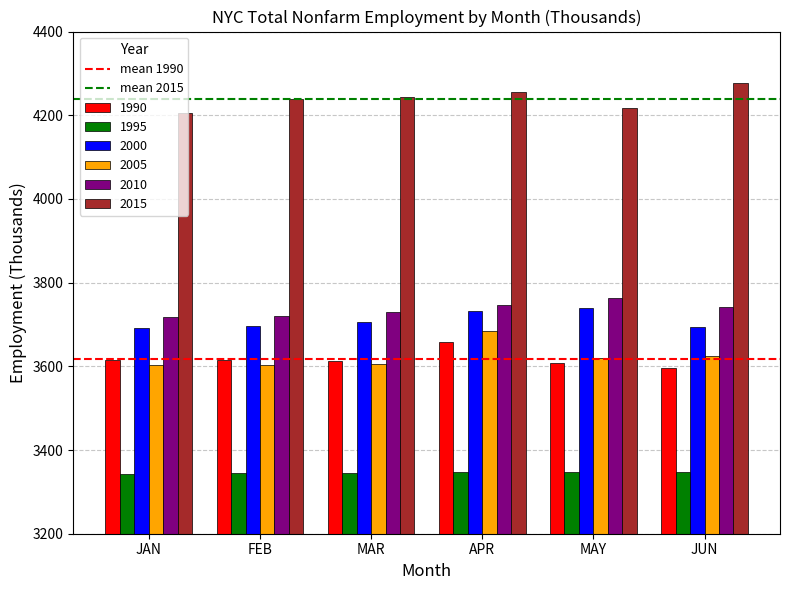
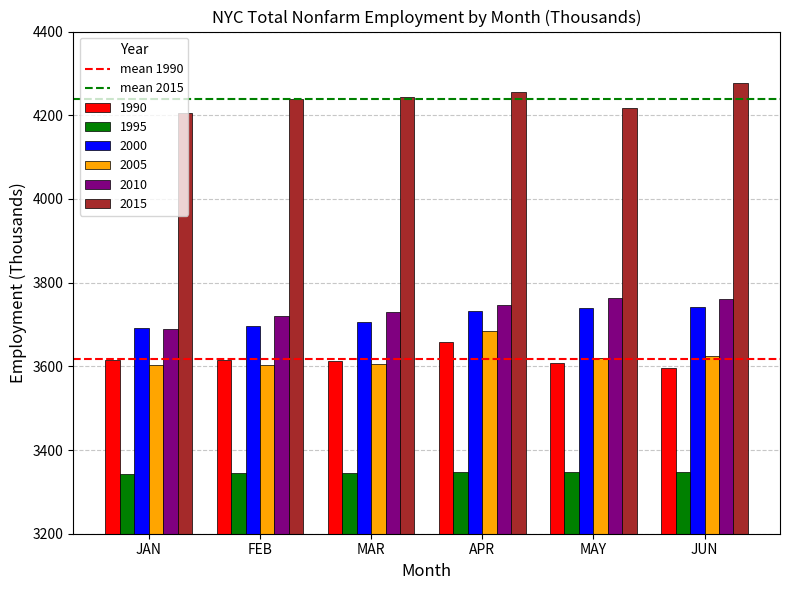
2010, JAN: 3720 -> 3690
2000, JUN: 3690 -> 3740
2010, JUN: 3740 -> 3760
